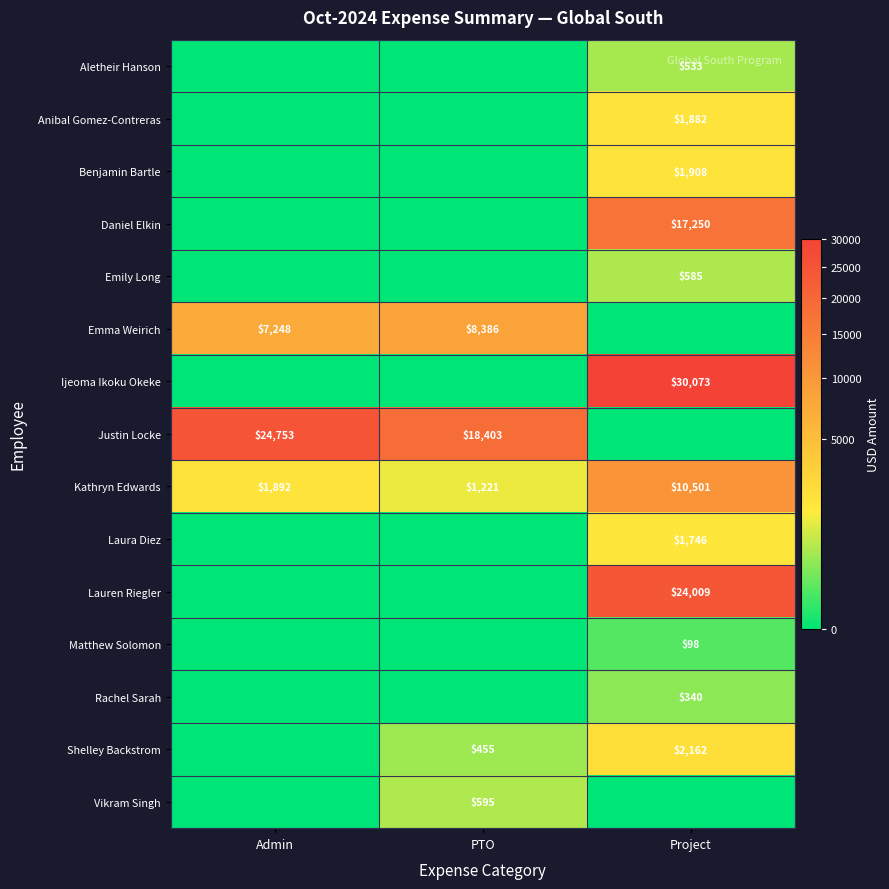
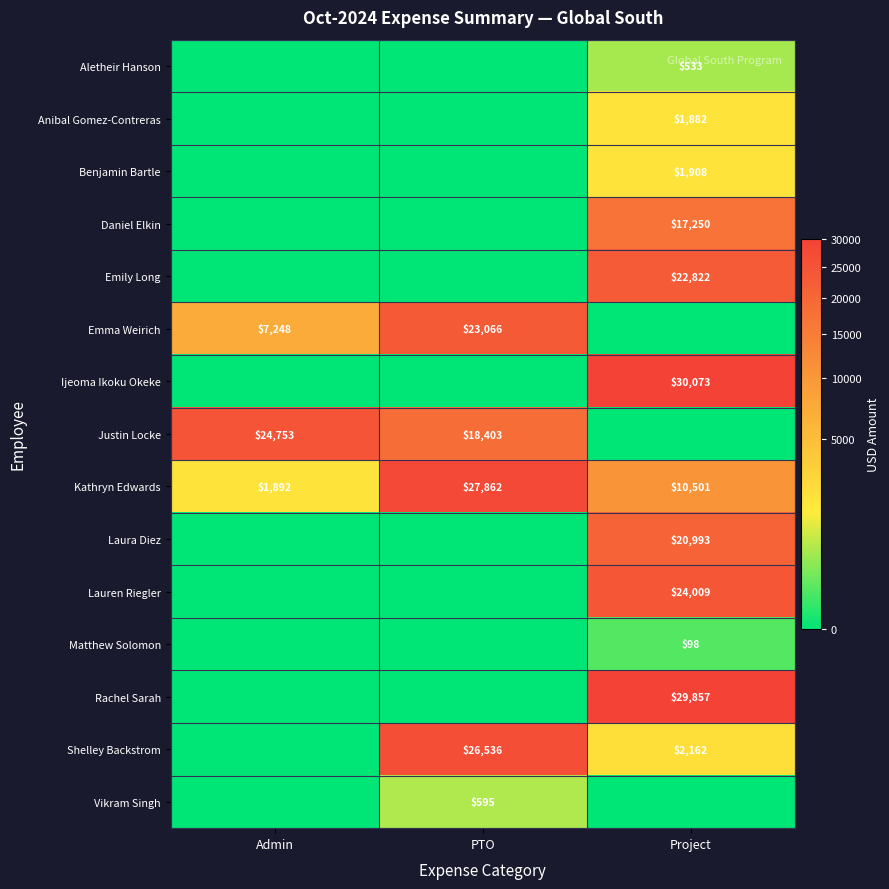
Emily Long, Project: $585 -> $22,822
Emma Weirich, PTO: $8,386 -> $23,066
Kathryn Edwards, PTO: $1,221 -> $27,862
Laura Diez, Project: $1,746 -> $20,993
Rachel Sarah, Project: $340 -> $29,857
Shelley Backstrom, PTO: $455 -> $26,536
